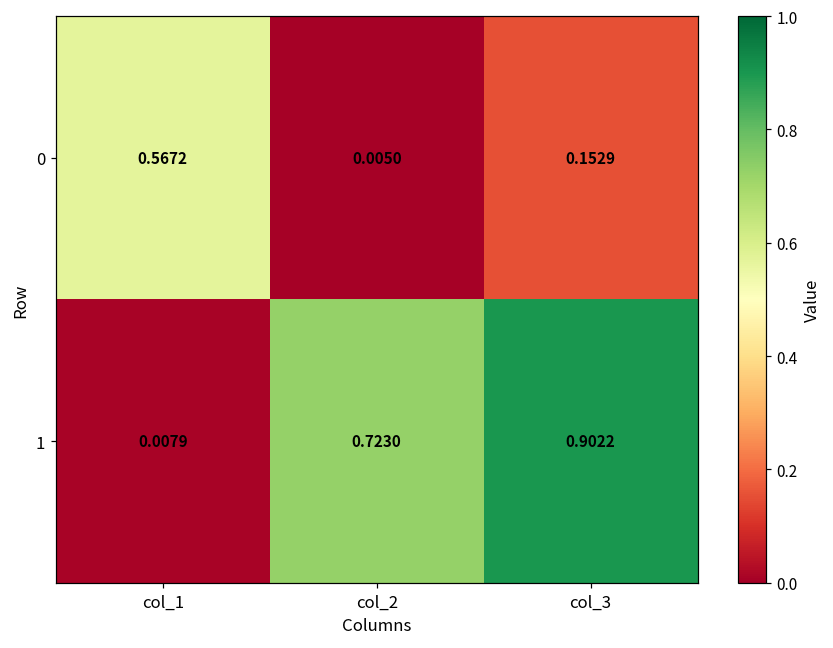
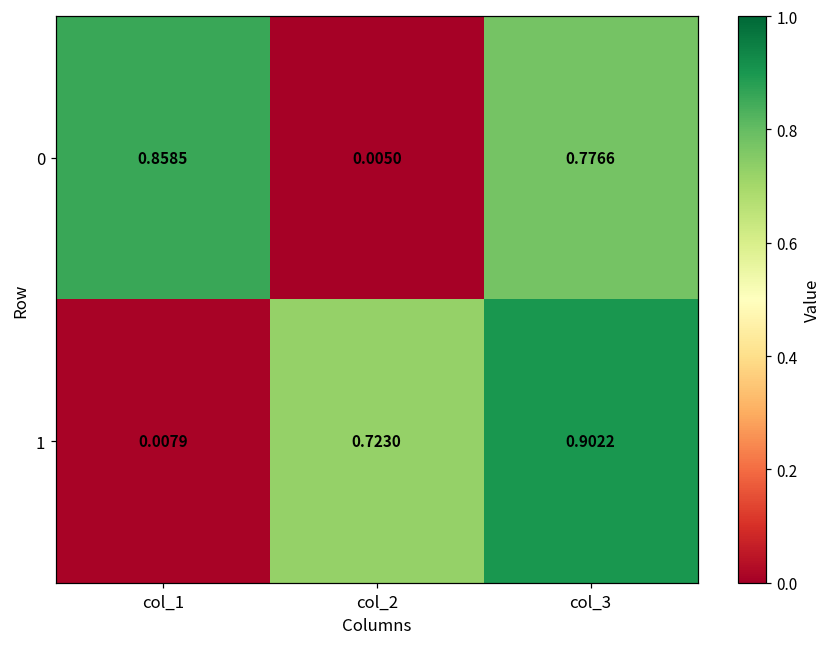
0, col_1: 0.5672 -> 0.8585
0, col_3: 0.1529 -> 0.7766
